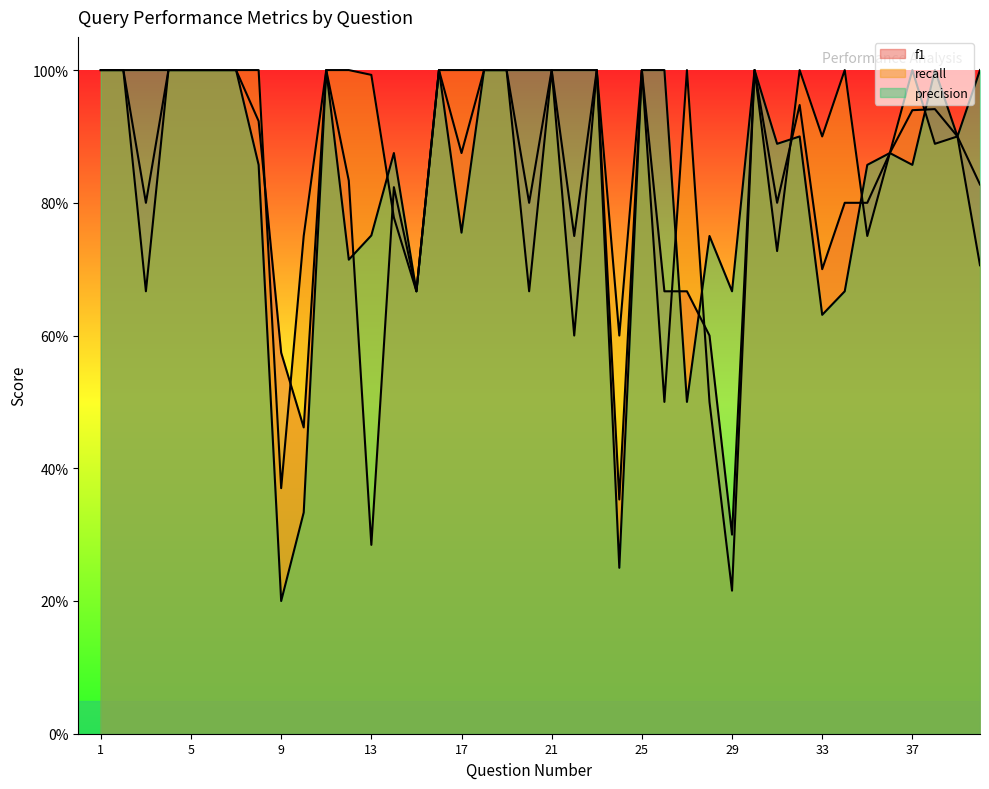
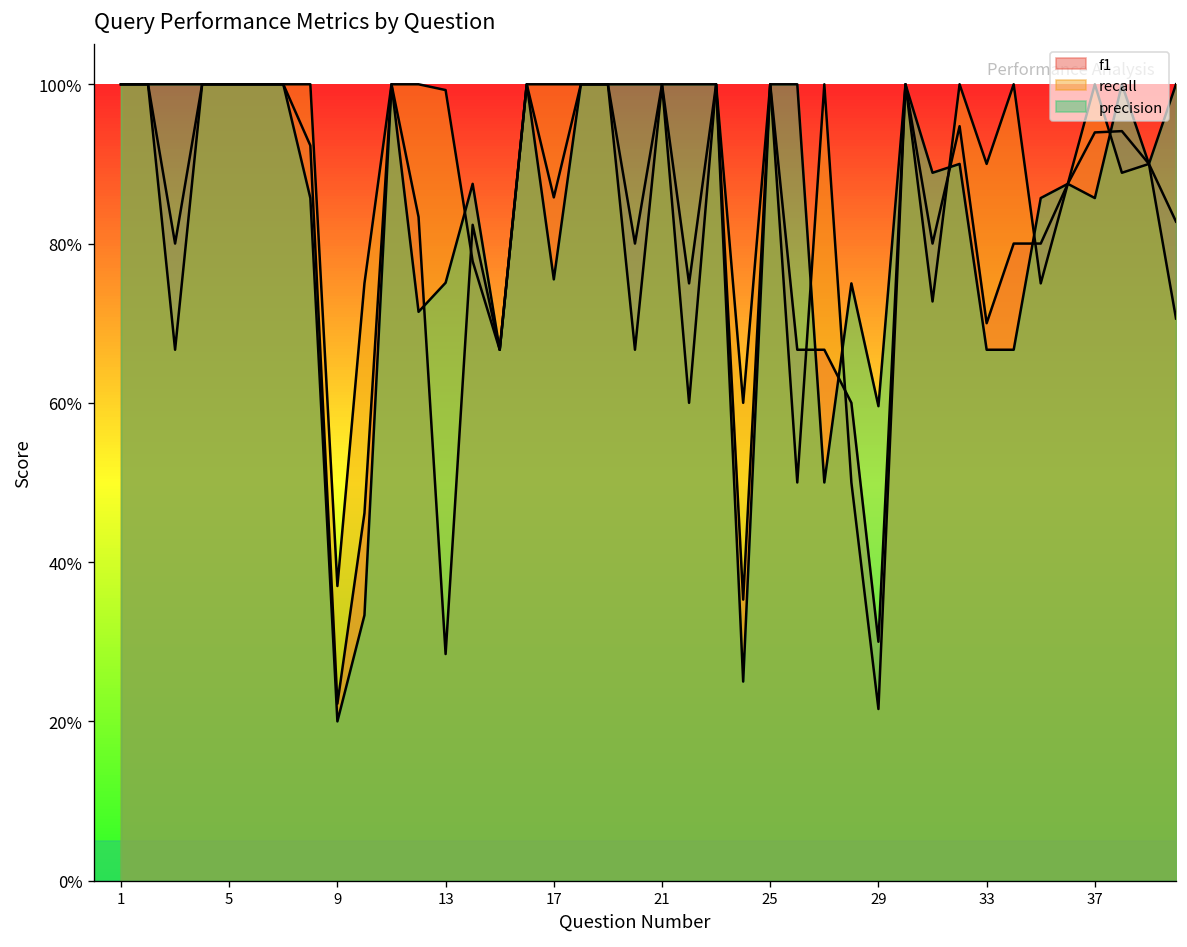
f1, 9: 57% -> 22%
f1, 17: 88% -> 86%
precision, 29: 67% -> 60%
precision, 33: 63% -> 67%
